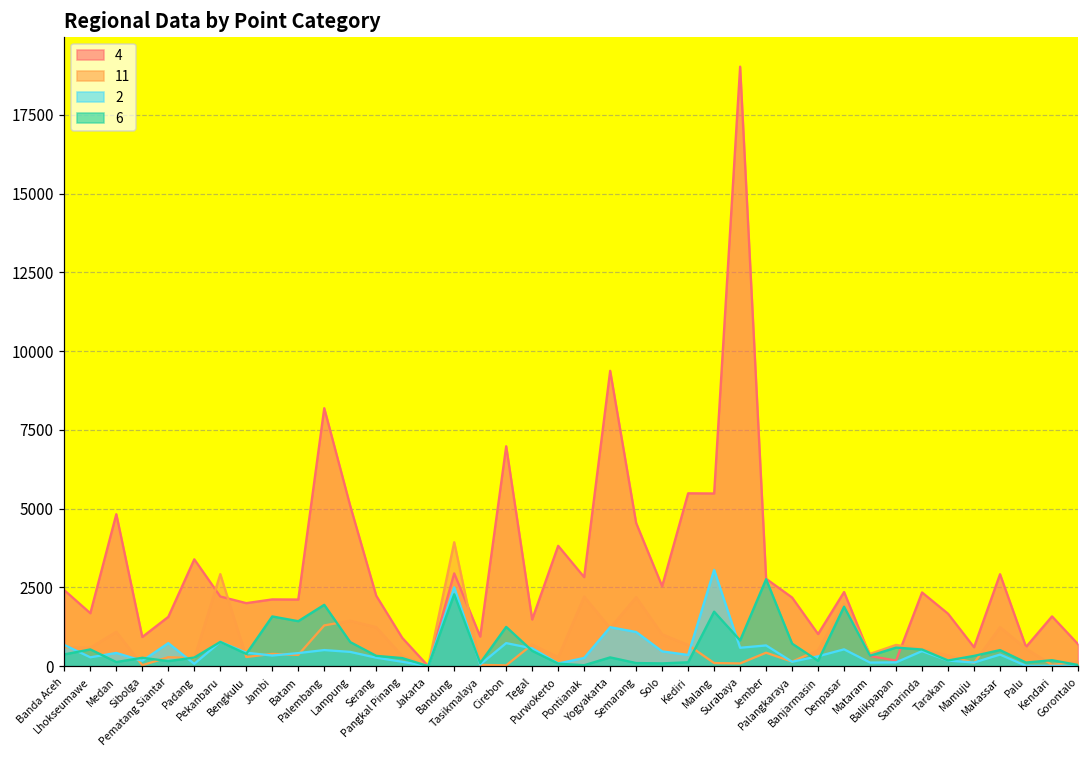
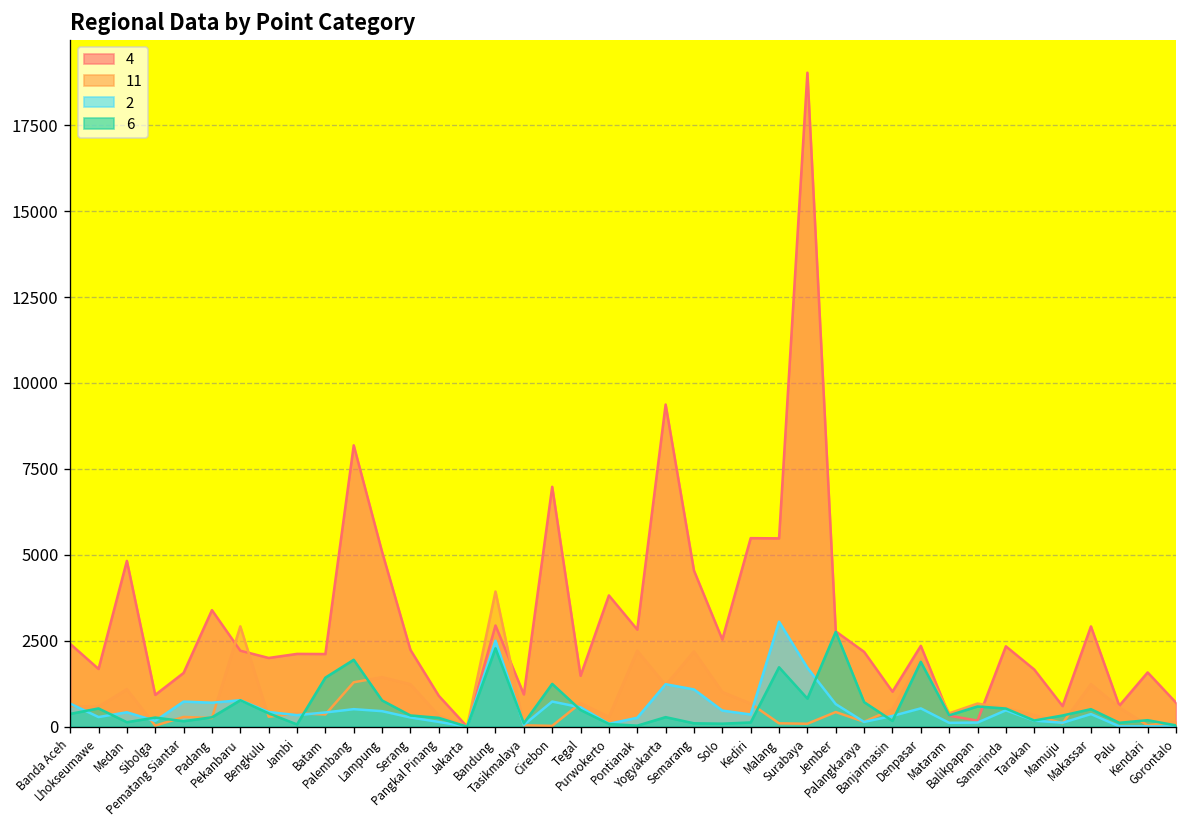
2, Padang: 100 -> 700
6, Jambi: 1600 -> 100
2, Surabaya: 600 -> 1700
